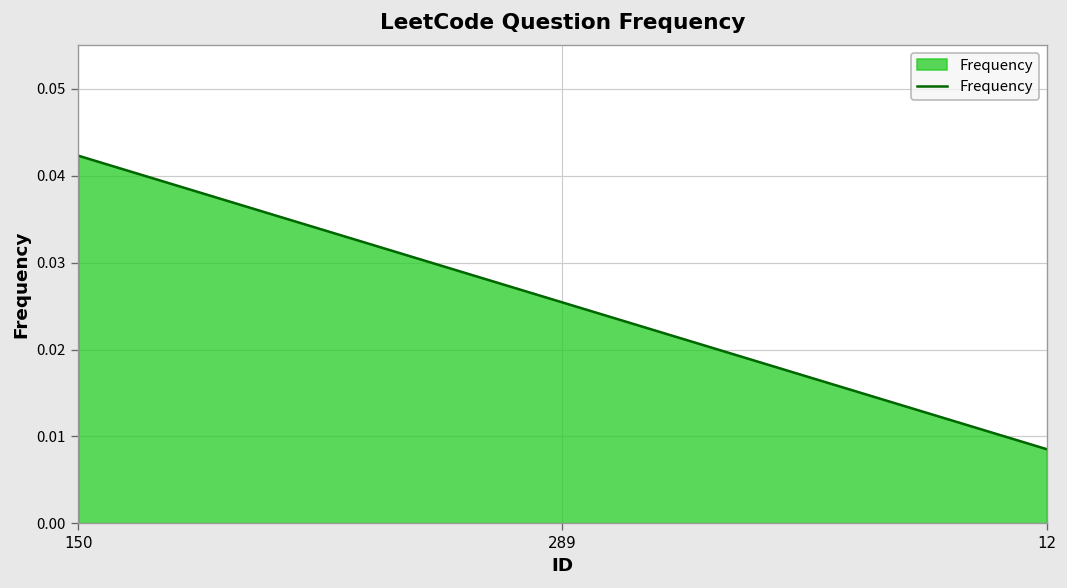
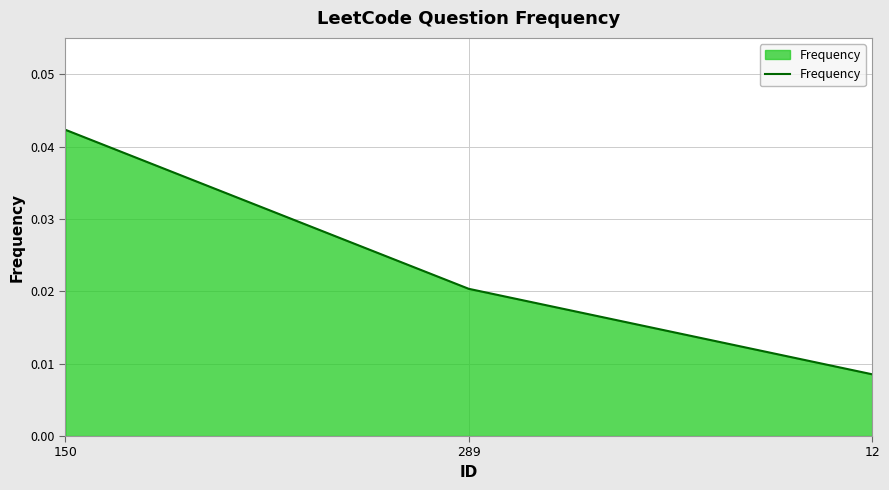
289: 0.025 -> 0.020
